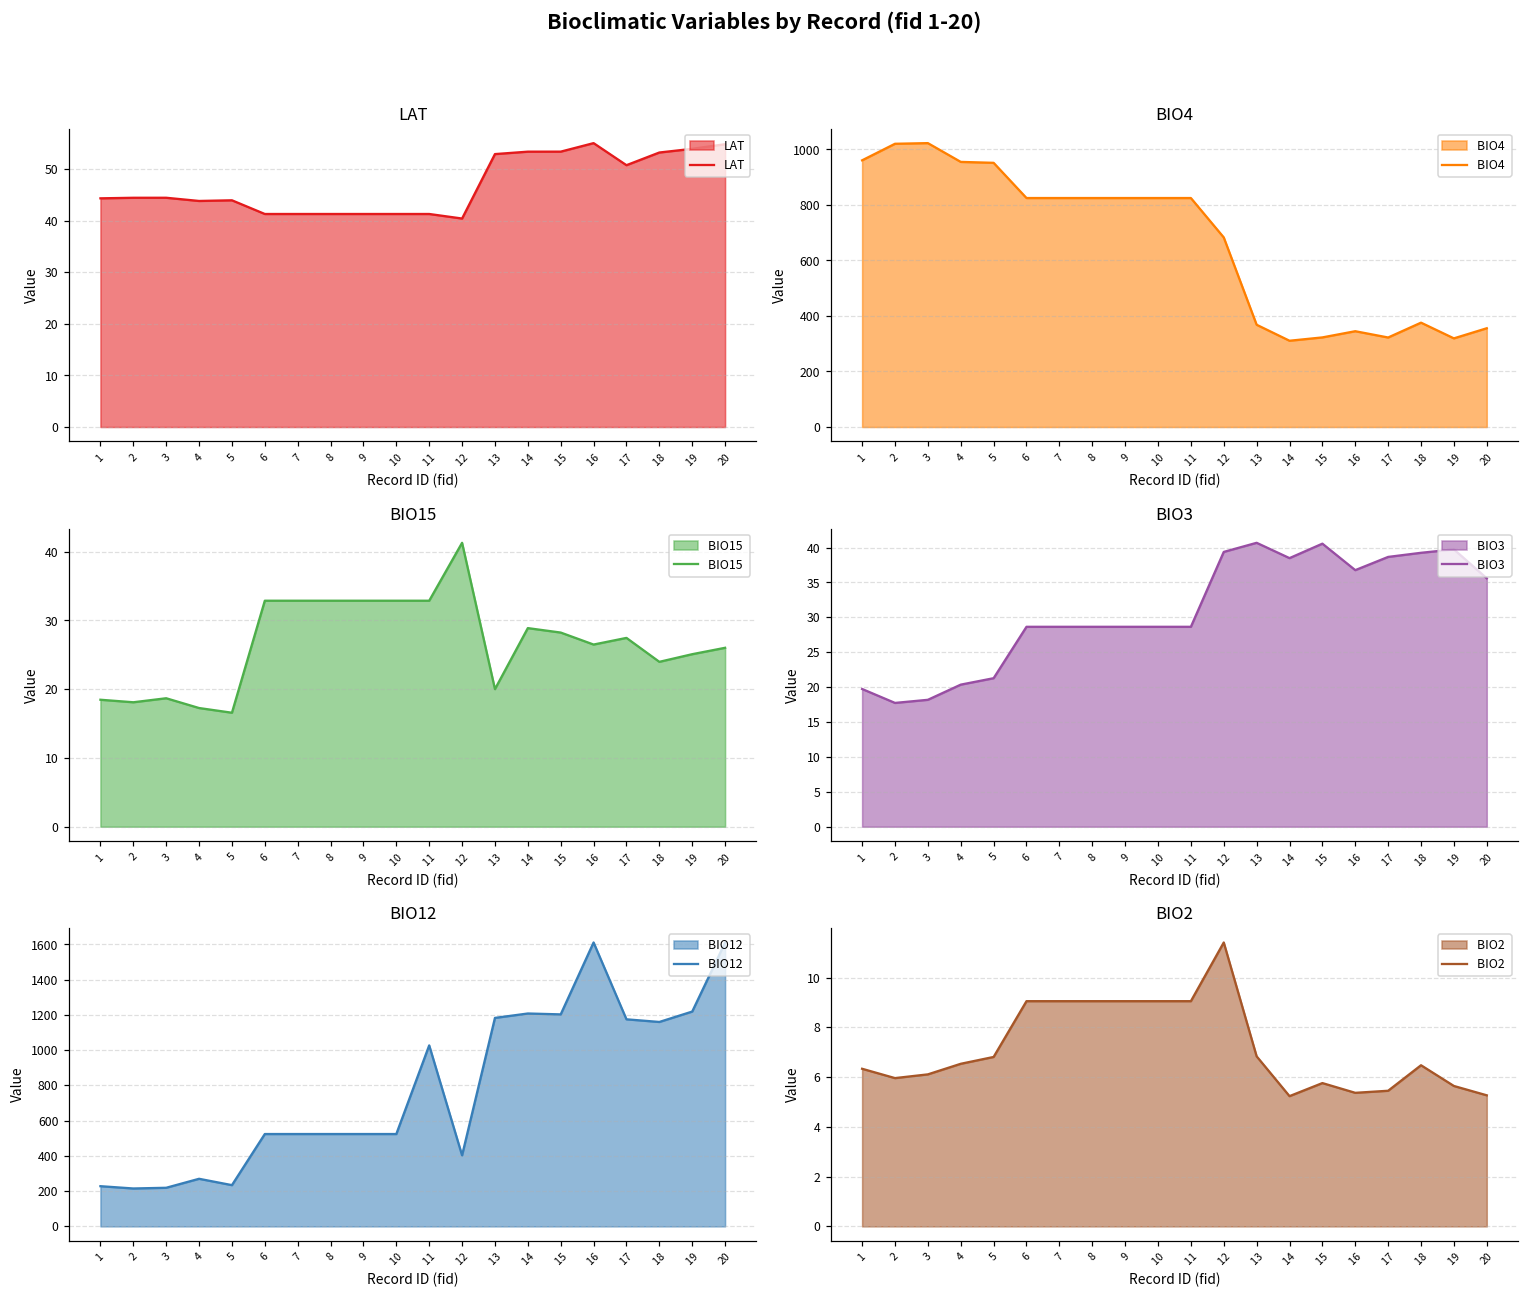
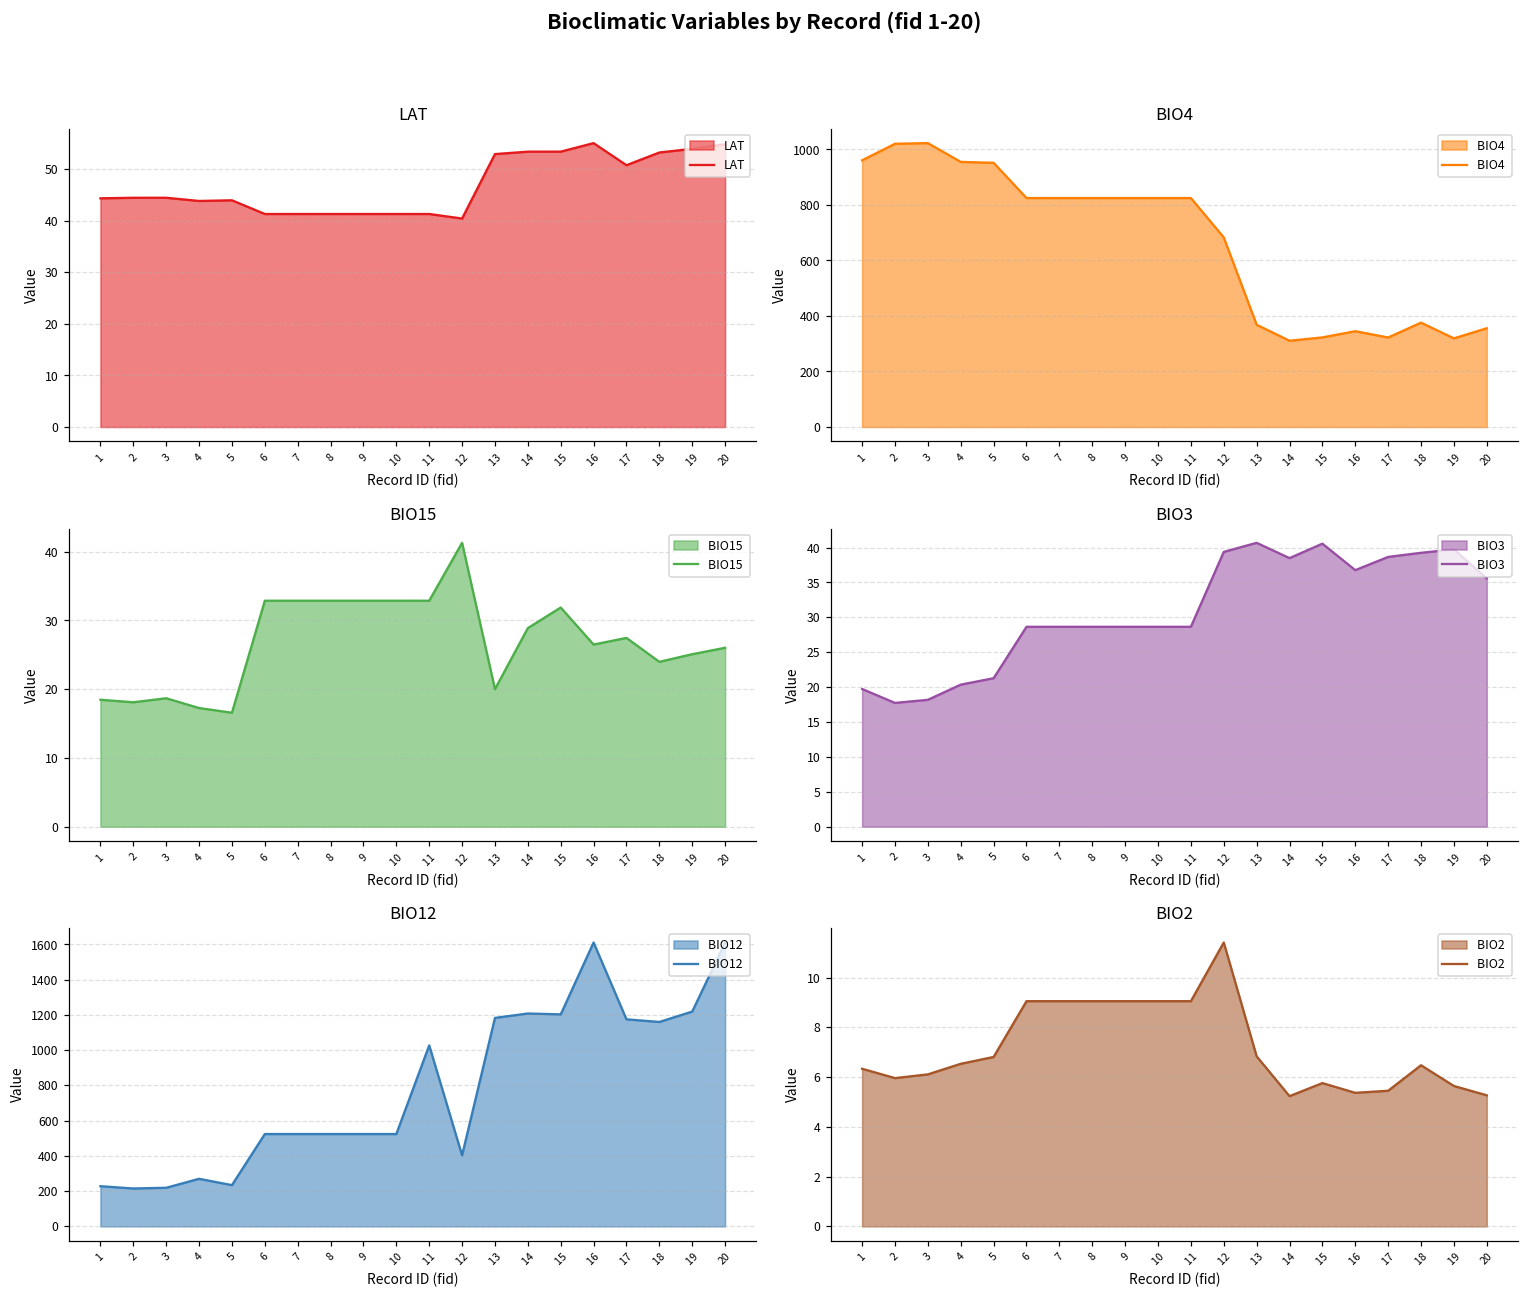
BIO15, 15: 28 -> 32
